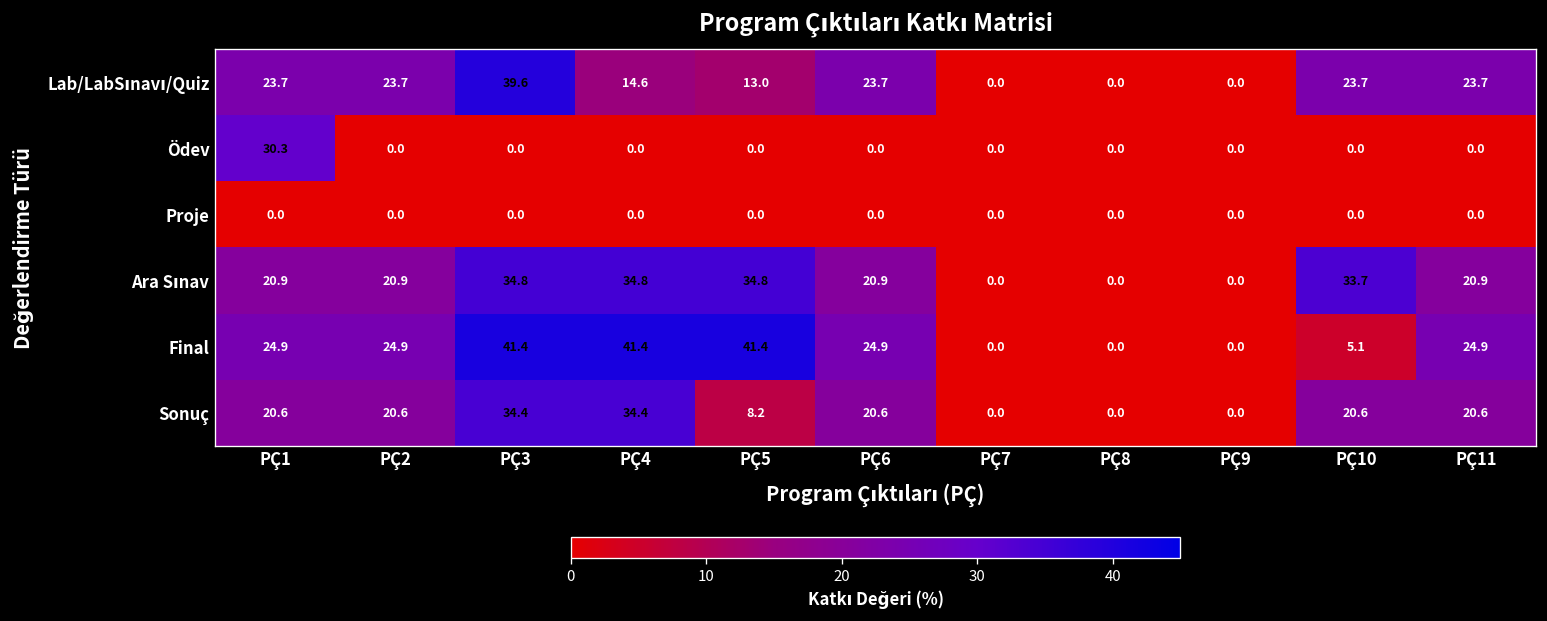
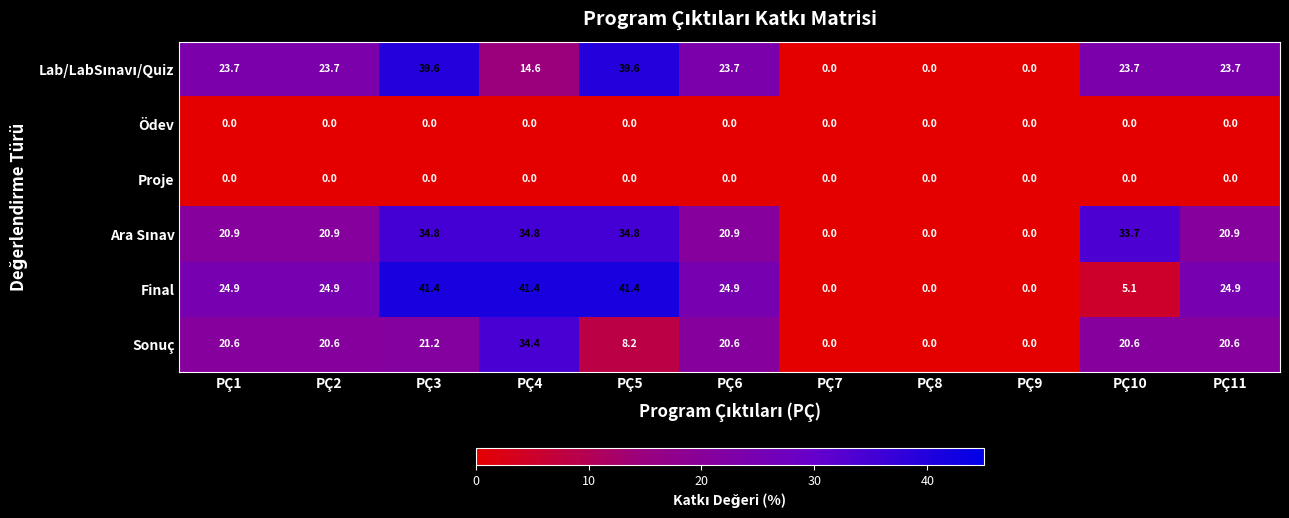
Lab/LabSınavı/Quiz, PÇ5: 13.0 -> 39.6
Ödev, PÇ1: 30.3 -> 0.0
Sonuç, PÇ3: 34.4 -> 21.2
